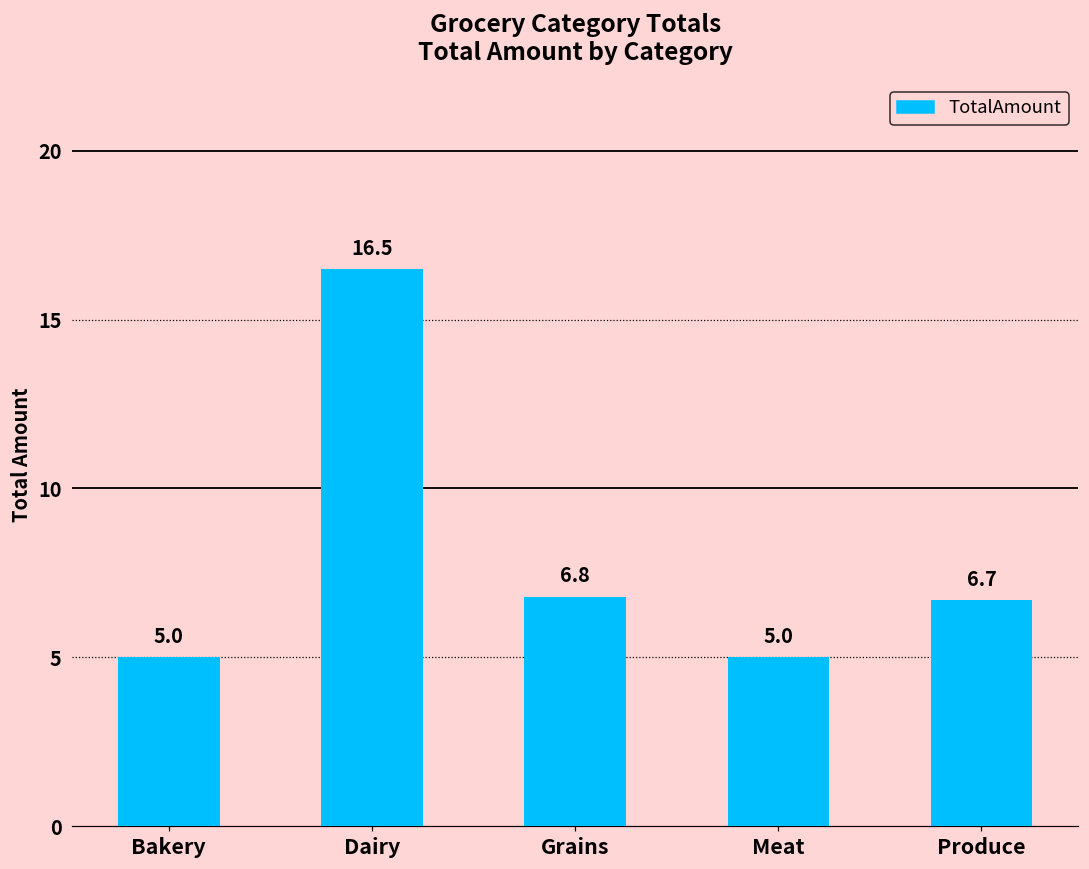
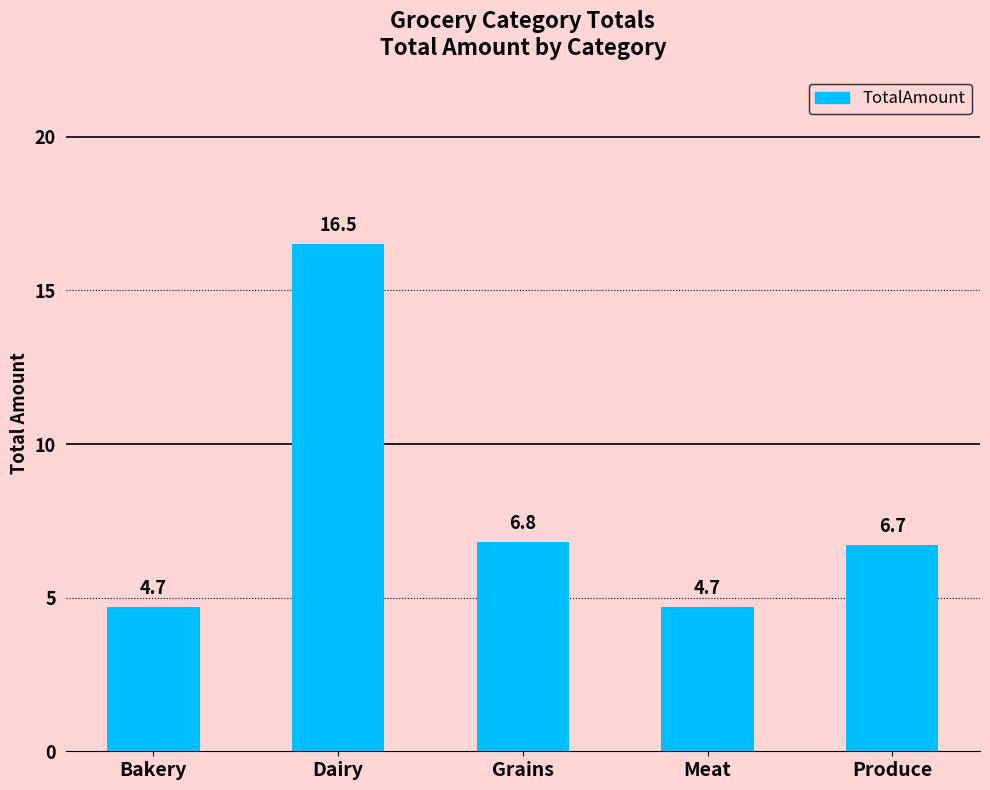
Bakery: 5.0 -> 4.7
Meat: 5.0 -> 4.7
